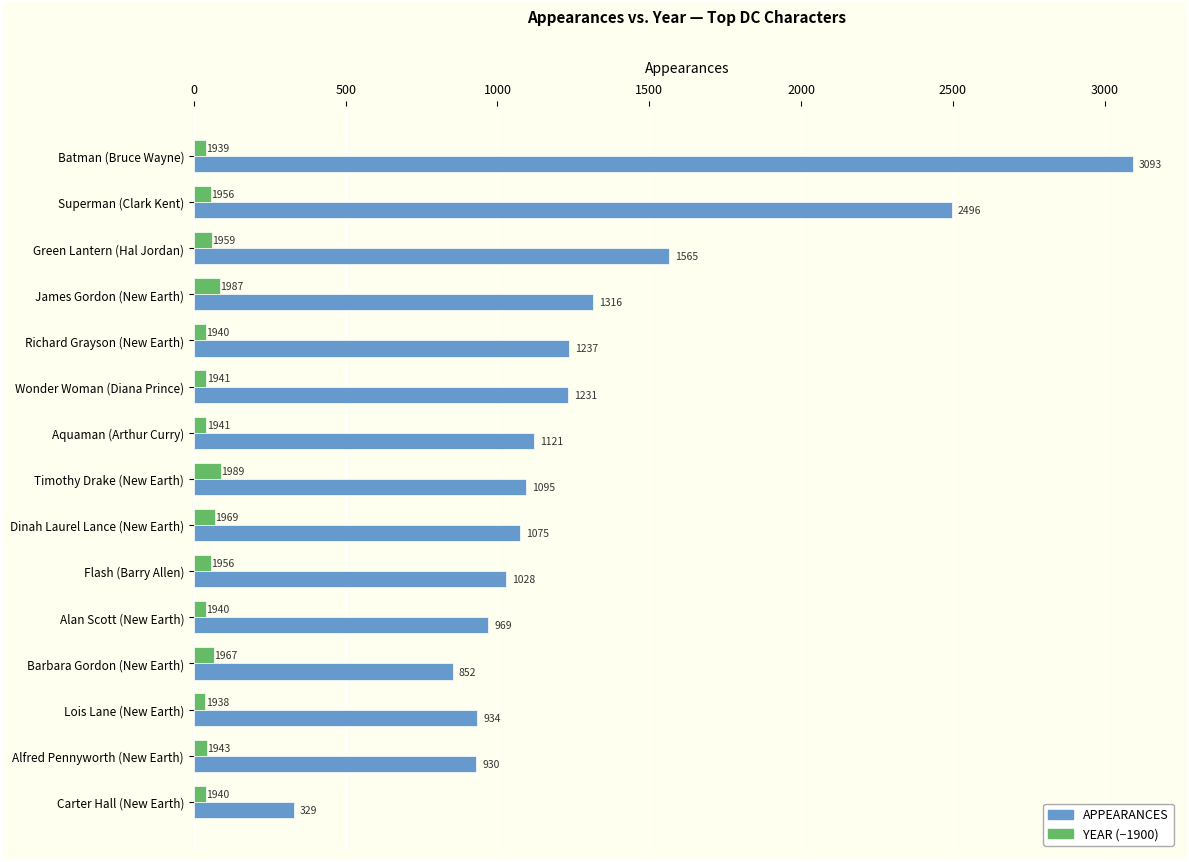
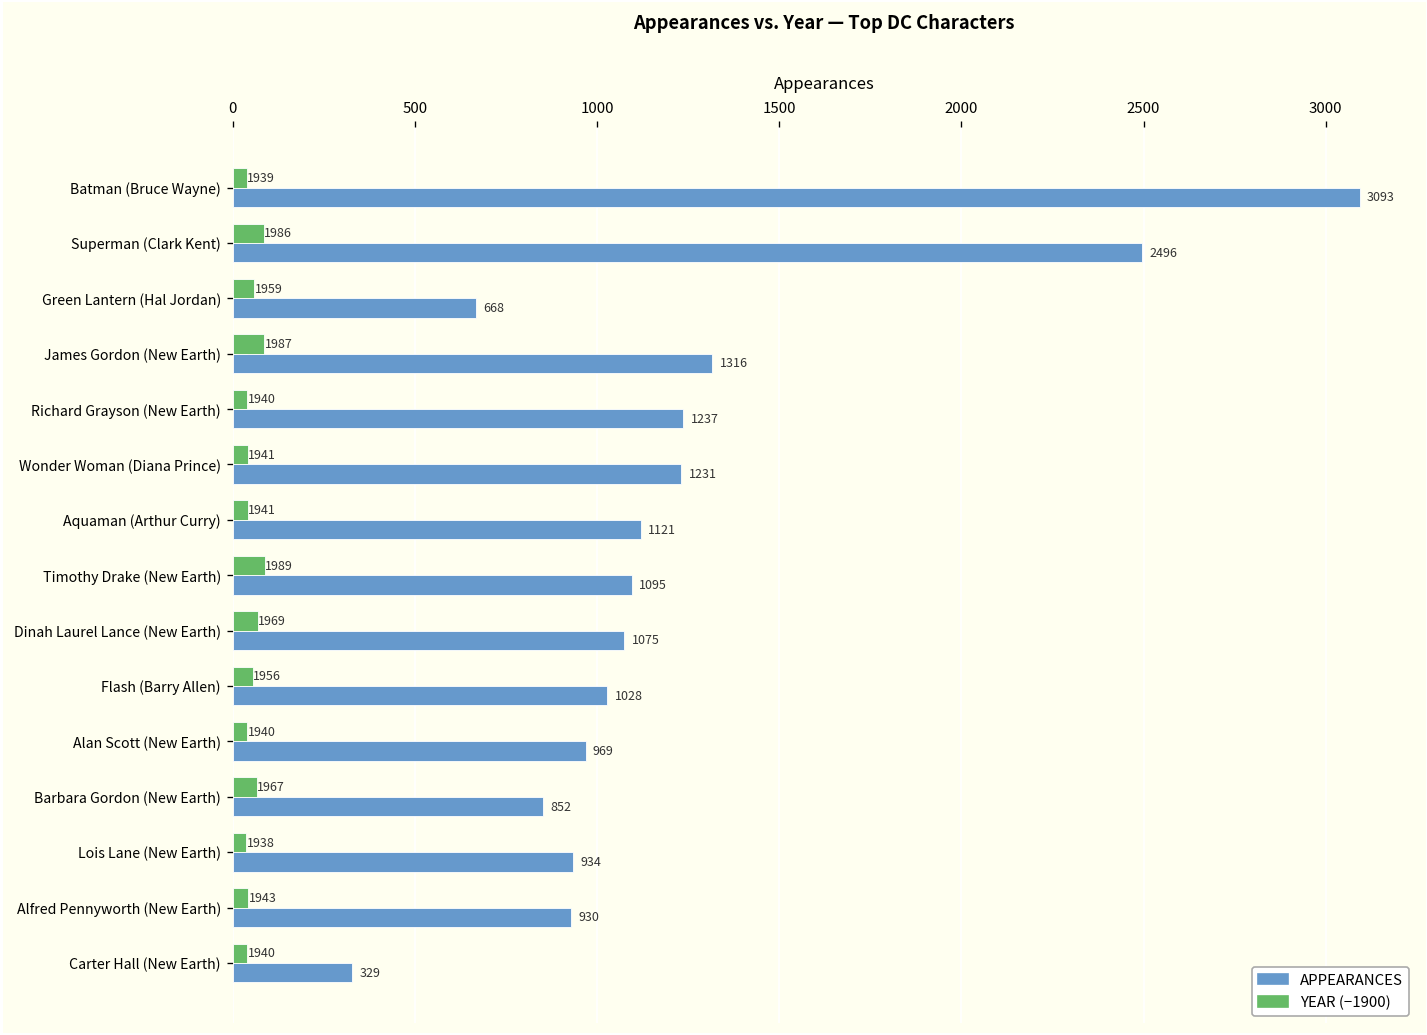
YEAR (−1900), Superman (Clark Kent): 1956 -> 1986
APPEARANCES, Green Lantern (Hal Jordan): 1565 -> 668
